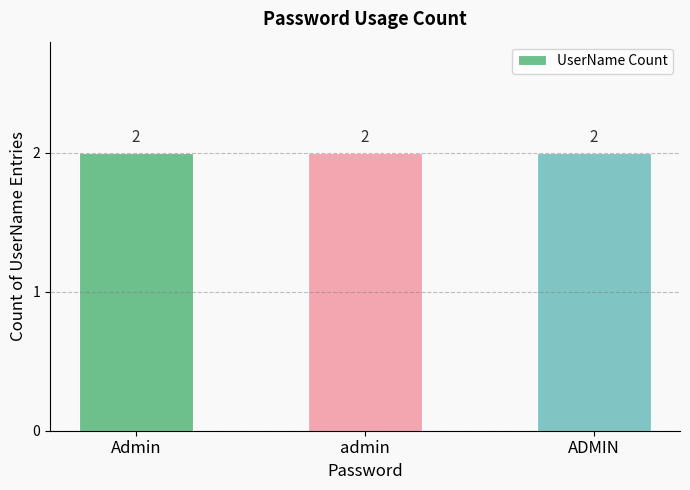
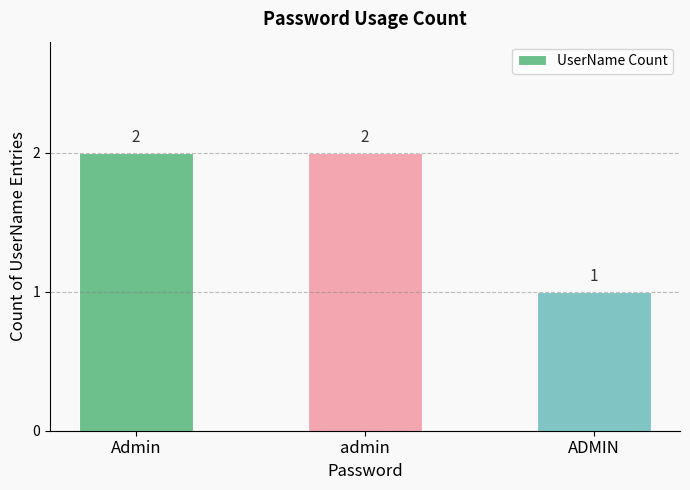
ADMIN: 2 -> 1
